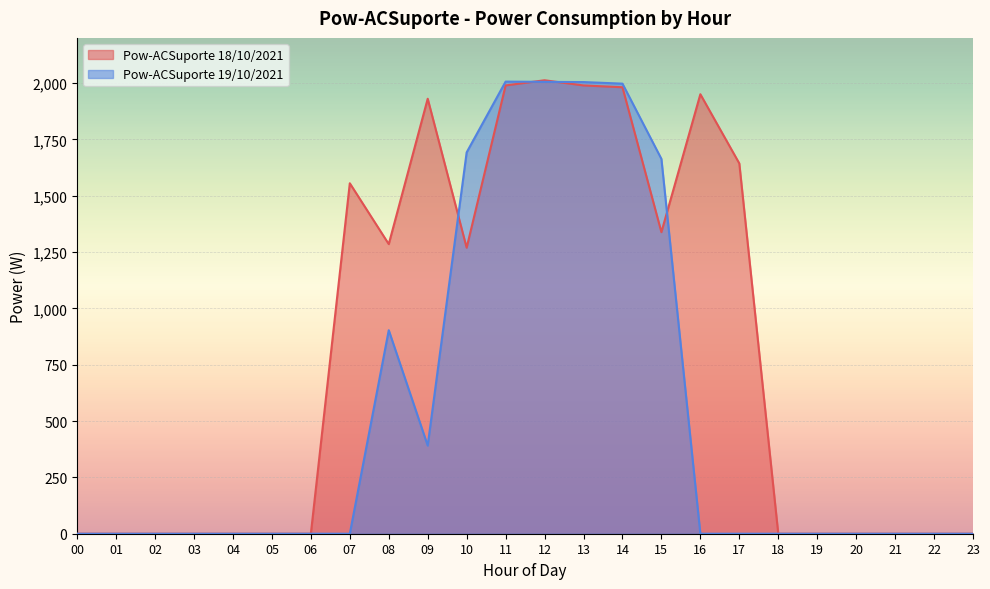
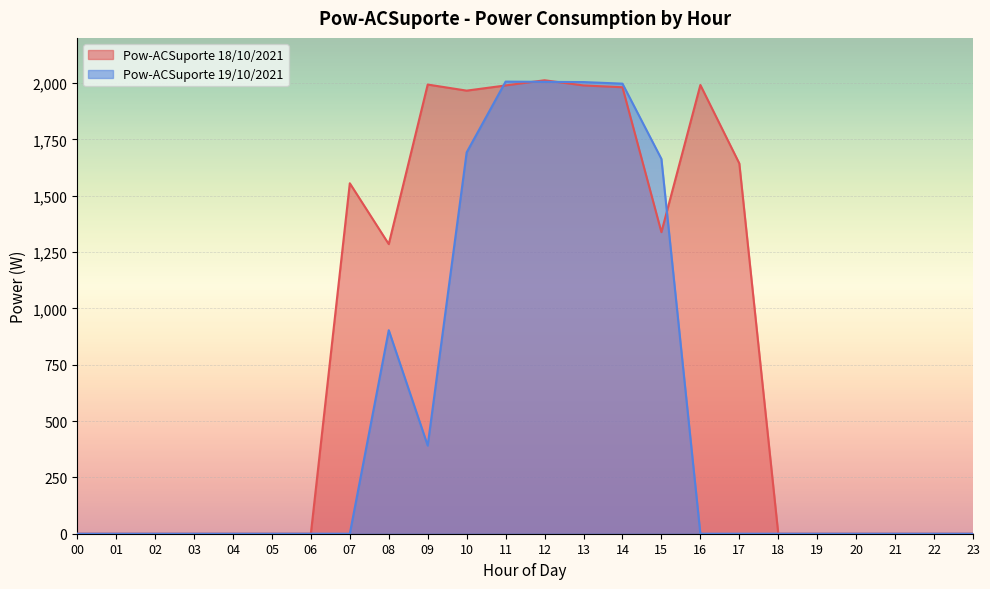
Pow-ACSuporte 18/10/2021, 09: 1,930 -> 1,990
Pow-ACSuporte 18/10/2021, 10: 1,270 -> 1,970
Pow-ACSuporte 18/10/2021, 16: 1,950 -> 1,990
